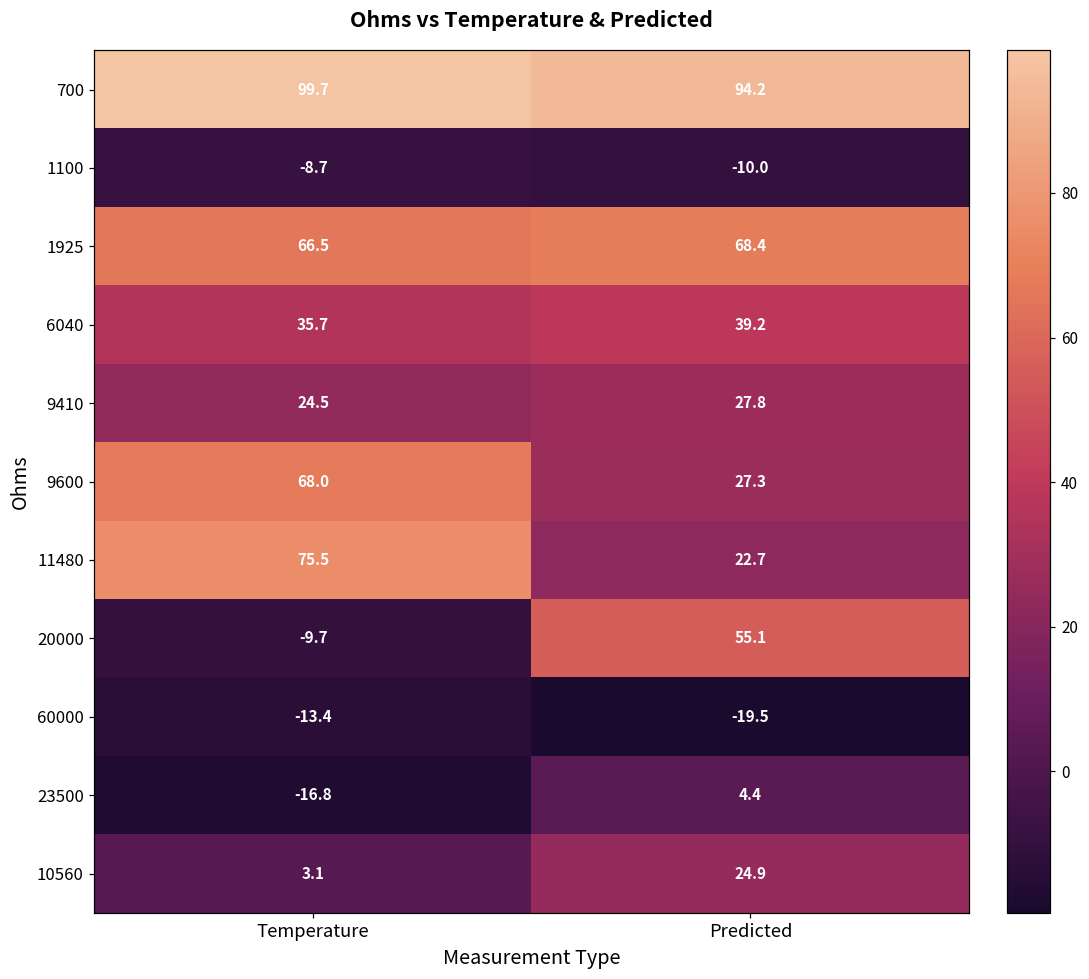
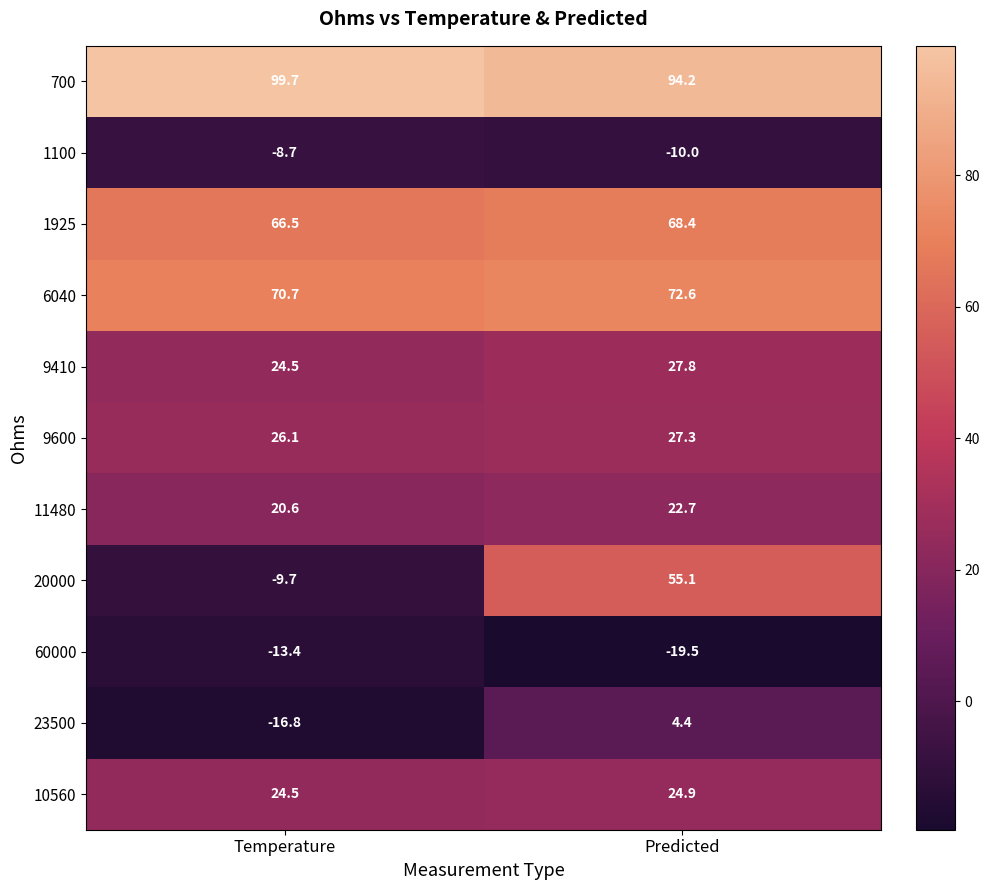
6040, Temperature: 35.7 -> 70.7
6040, Predicted: 39.2 -> 72.6
9600, Temperature: 68.0 -> 26.1
11480, Temperature: 75.5 -> 20.6
10560, Temperature: 3.1 -> 24.5
